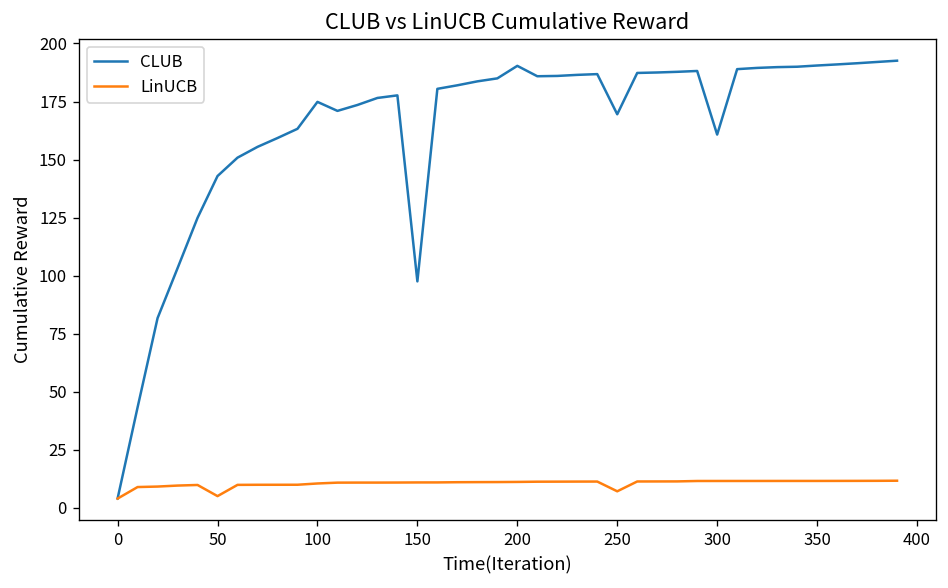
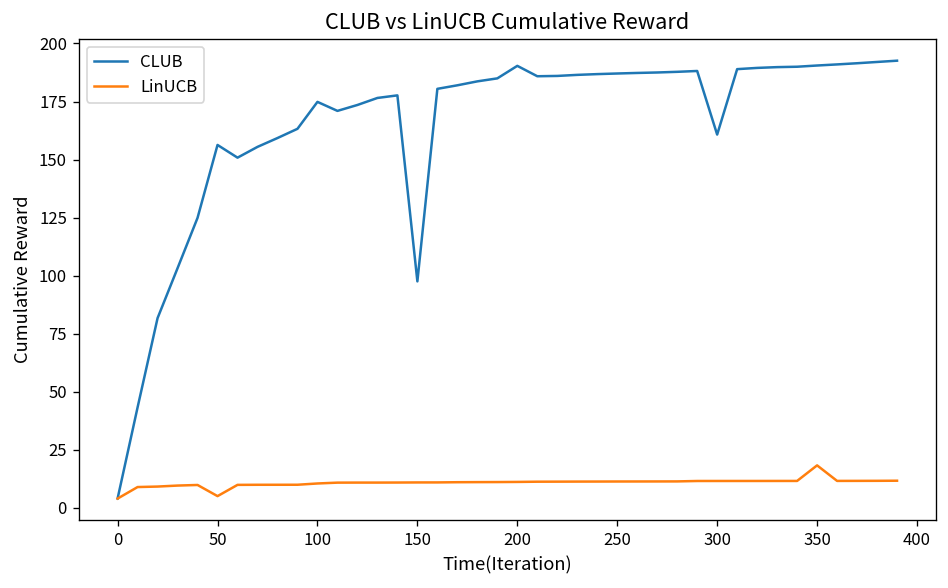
CLUB, 50: 143 -> 156
CLUB, 250: 170 -> 187
LinUCB, 250: 7 -> 11
LinUCB, 350: 12 -> 18
